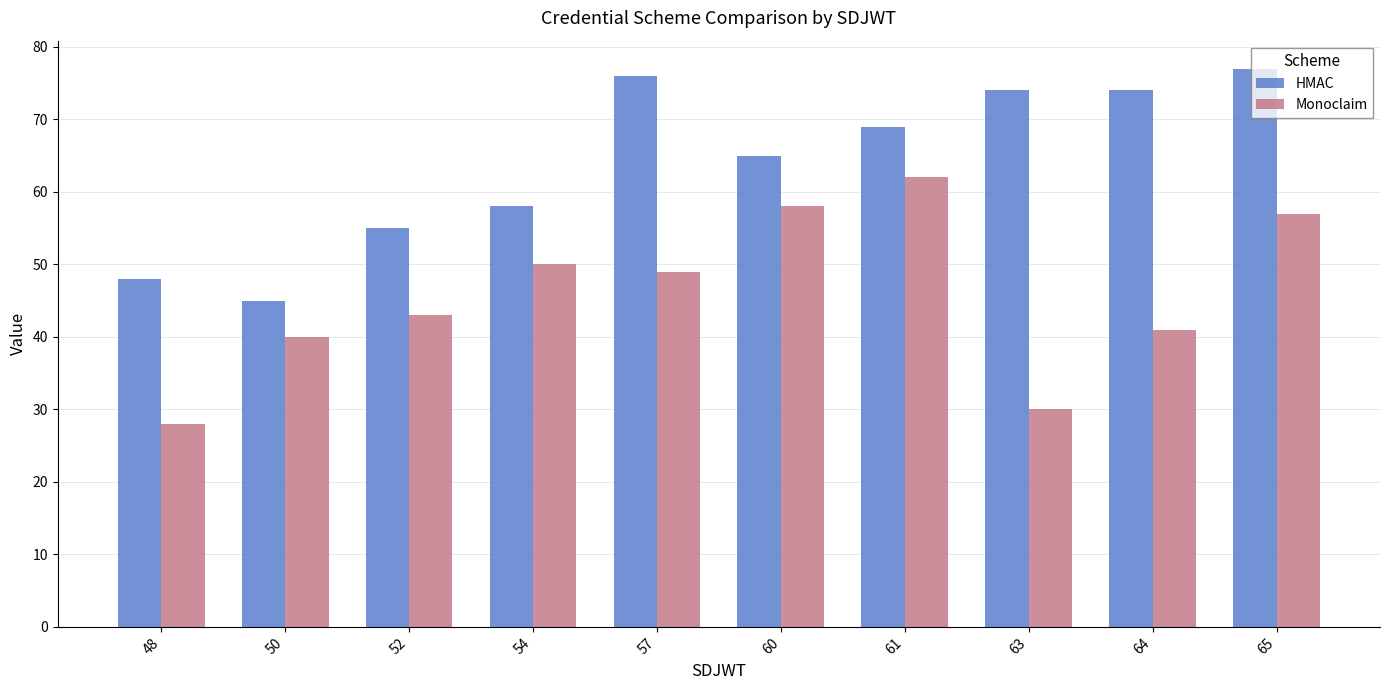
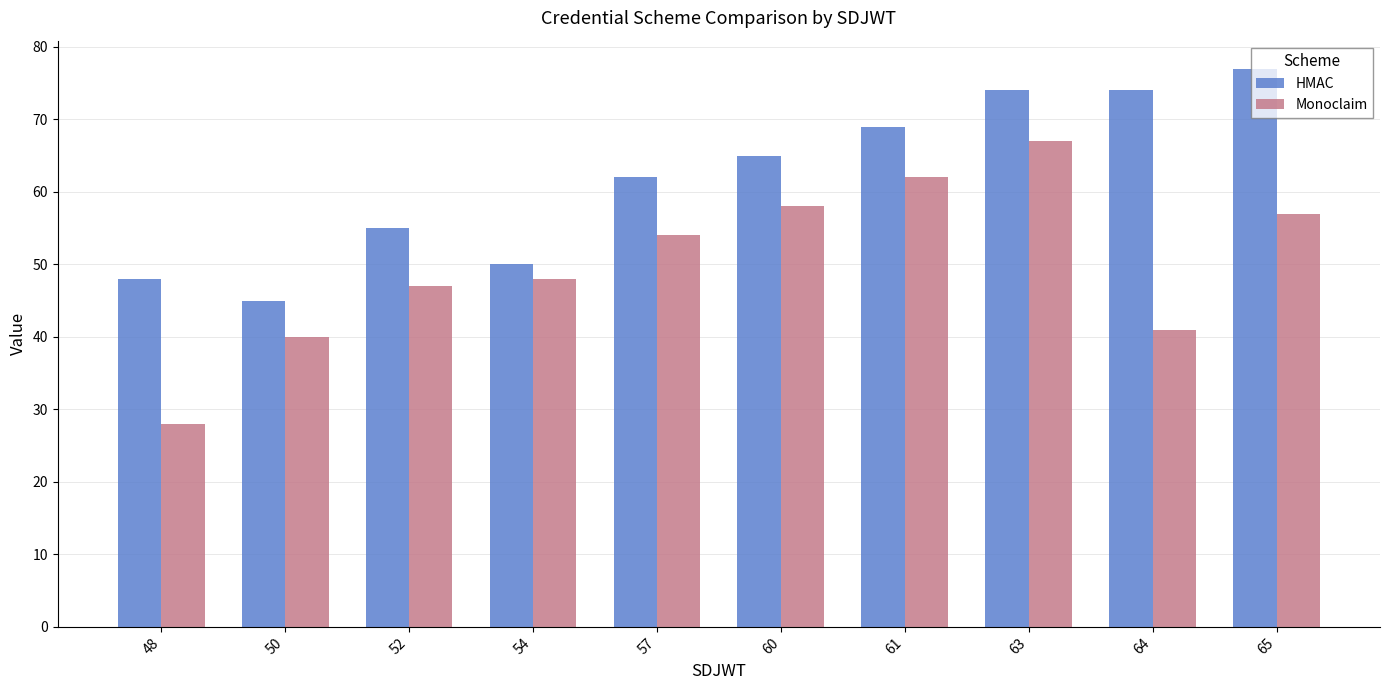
Monoclaim, 52: 43 -> 47
HMAC, 54: 58 -> 50
Monoclaim, 54: 50 -> 48
HMAC, 57: 76 -> 62
Monoclaim, 57: 49 -> 54
Monoclaim, 63: 30 -> 67
